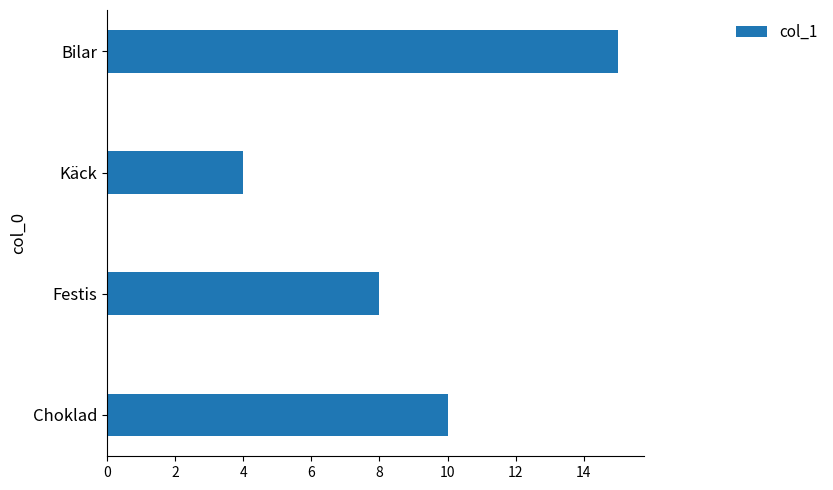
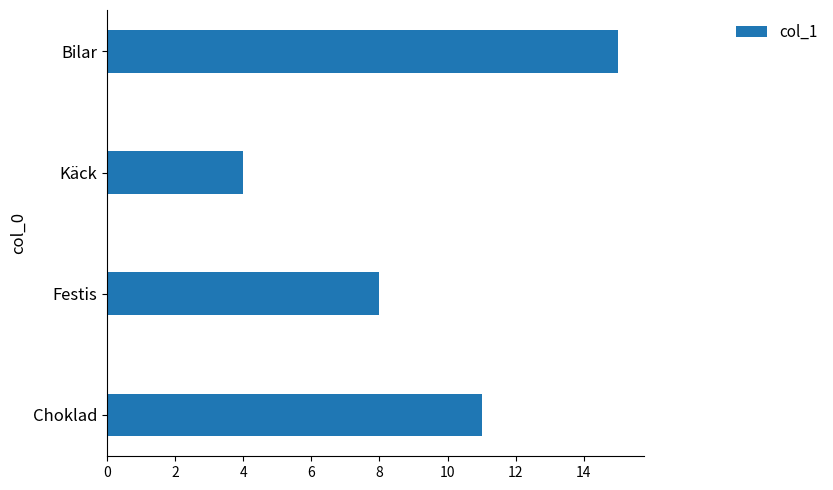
Choklad: 10 -> 11
